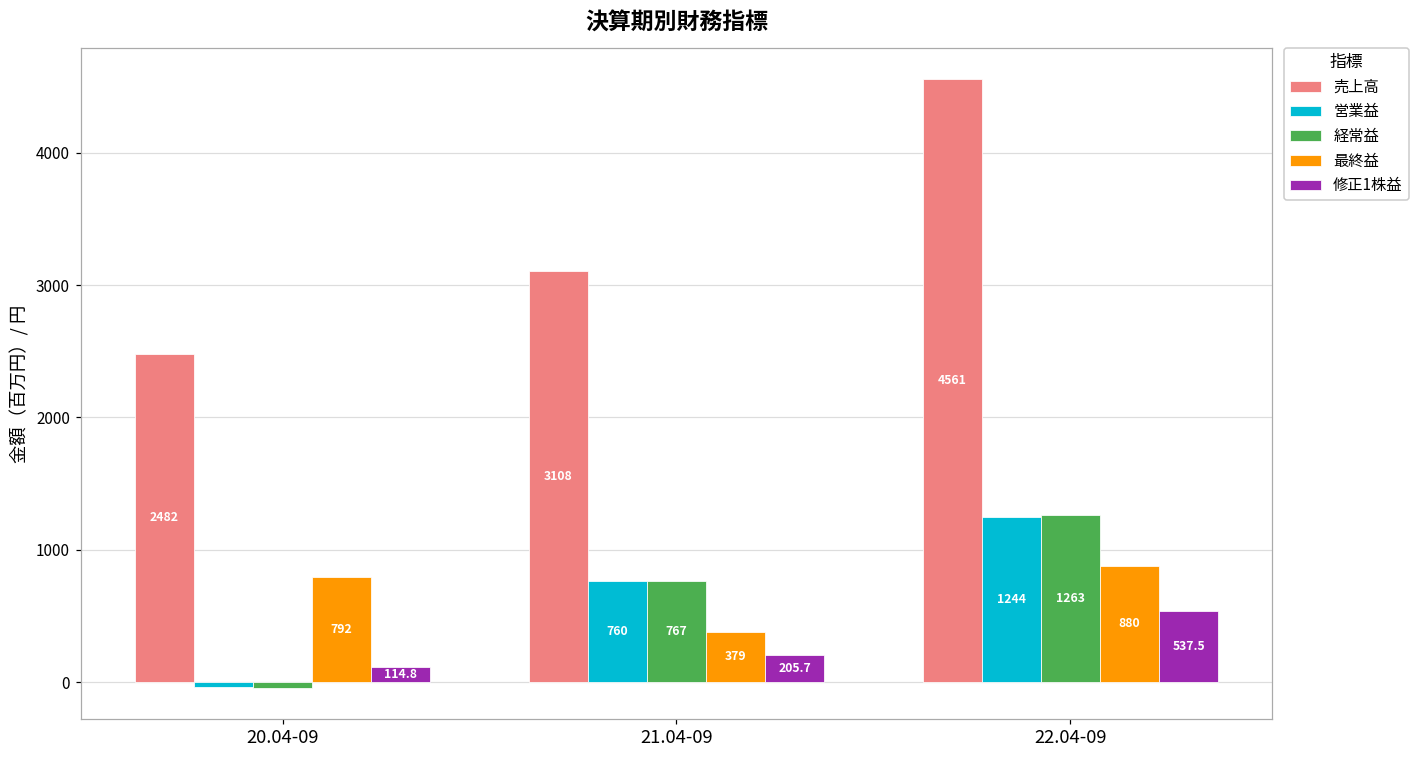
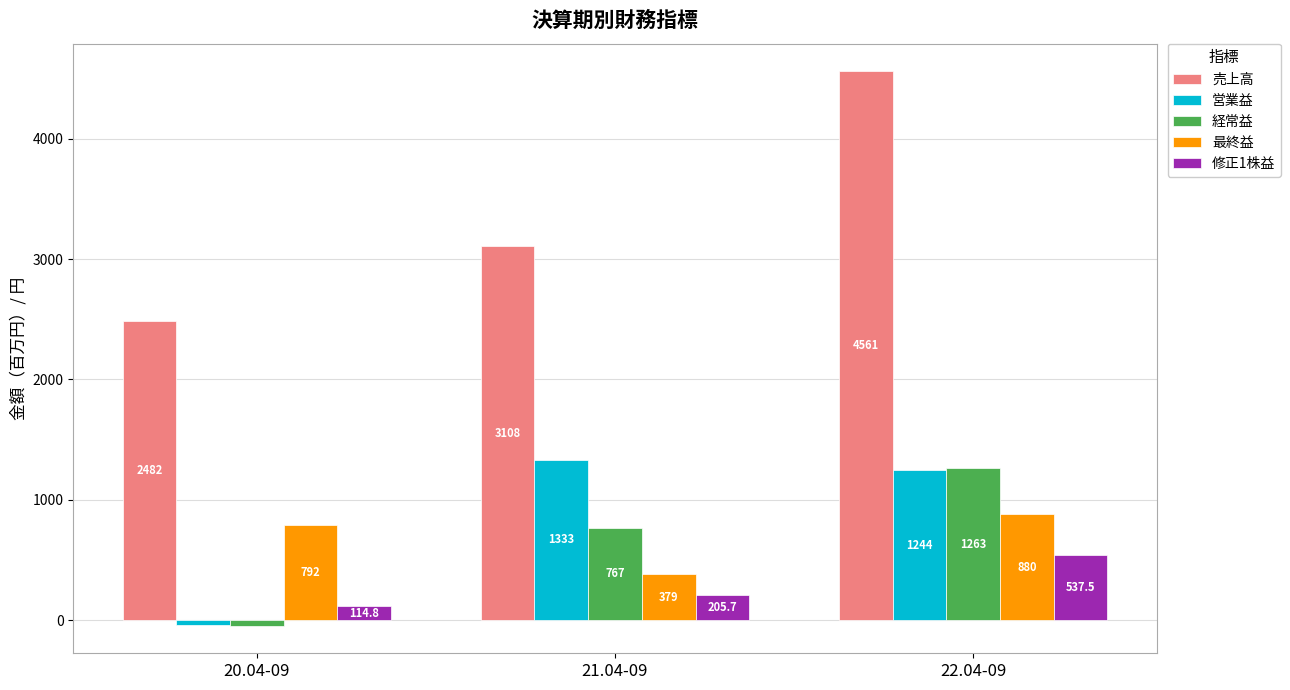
営業益, 21.04-09: 760 -> 1333
